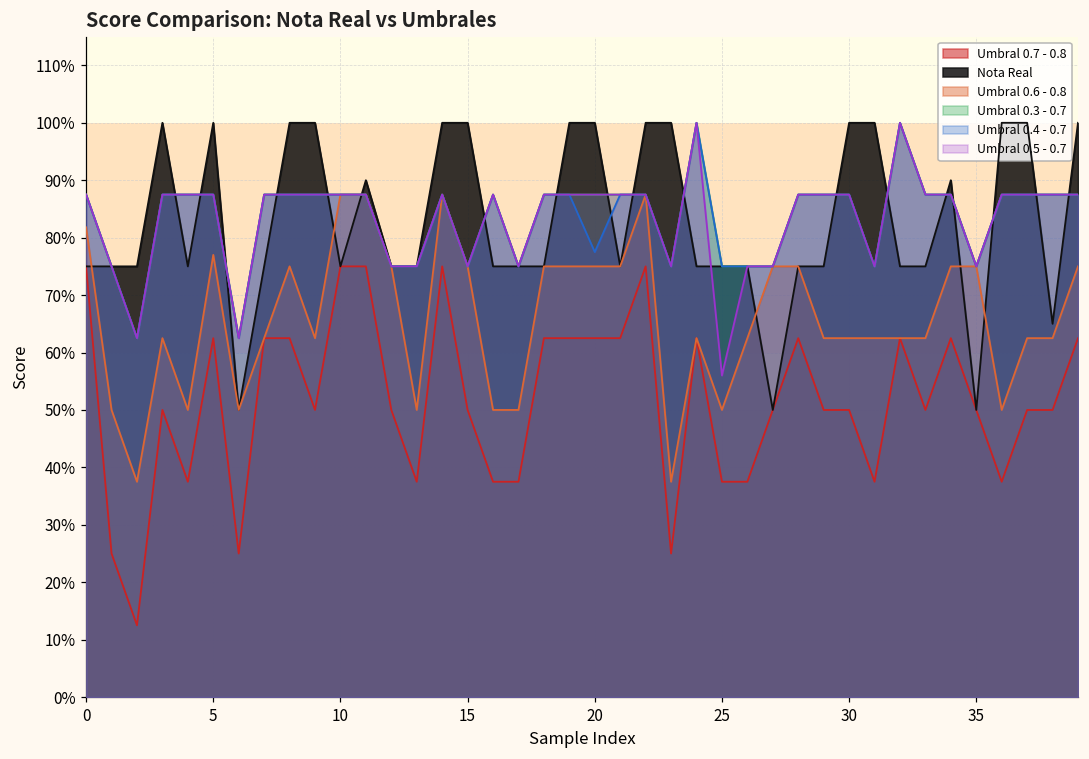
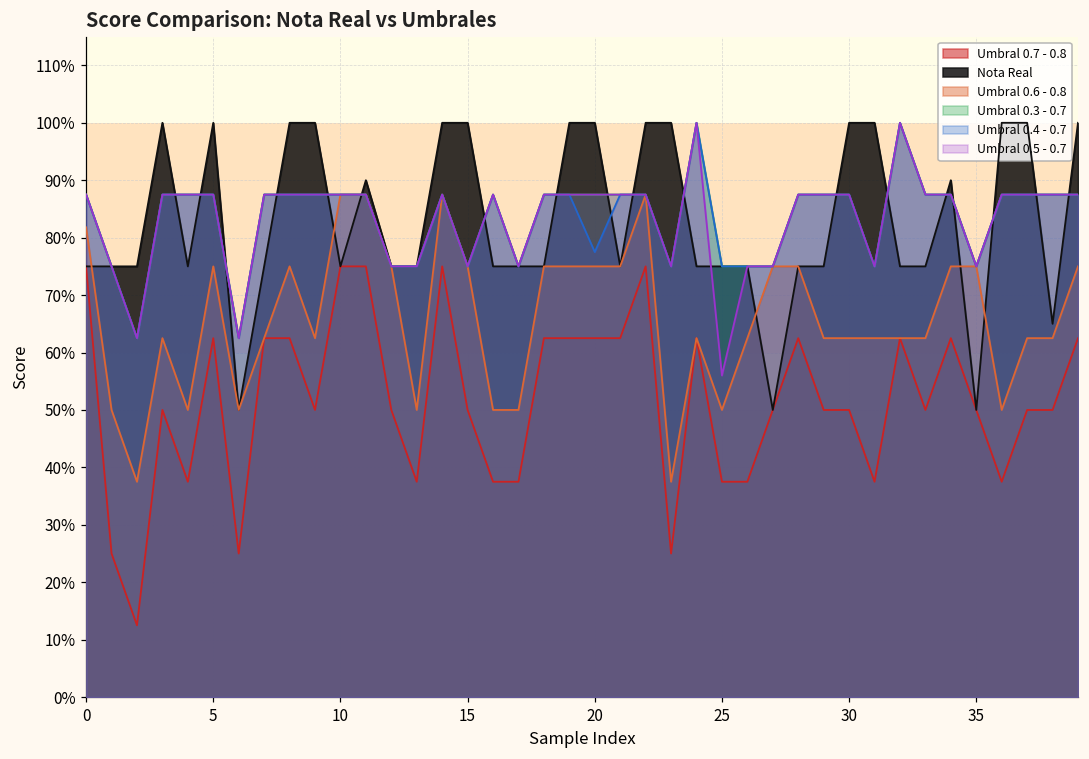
Umbral 0.6 - 0.8, 5: 77% -> 75%
